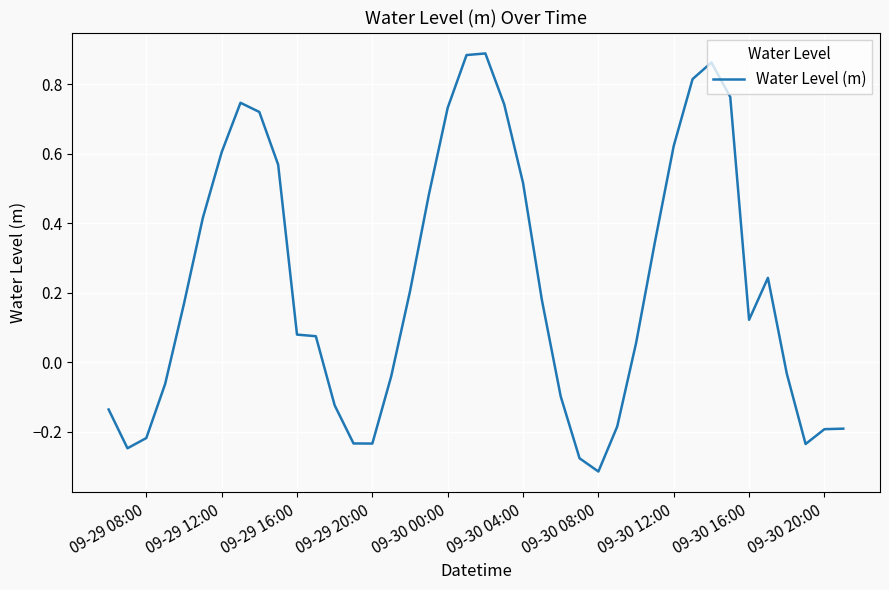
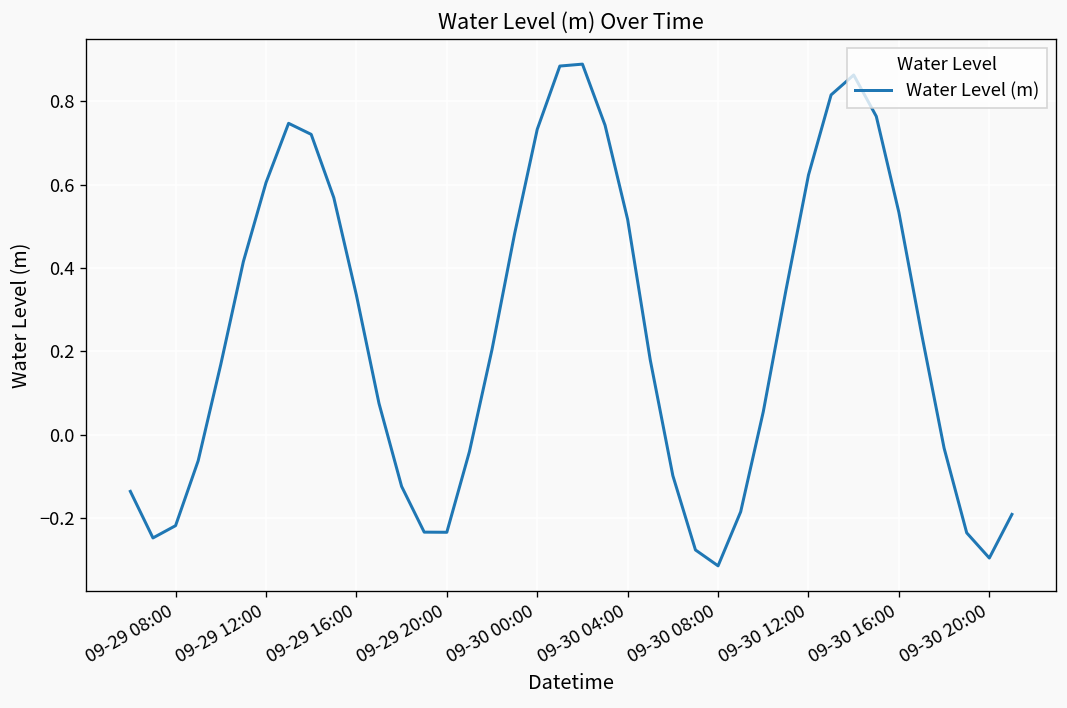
09-29 16:00: 0.08 -> 0.33
09-30 16:00: 0.12 -> 0.53
09-30 20:00: -0.19 -> -0.30
